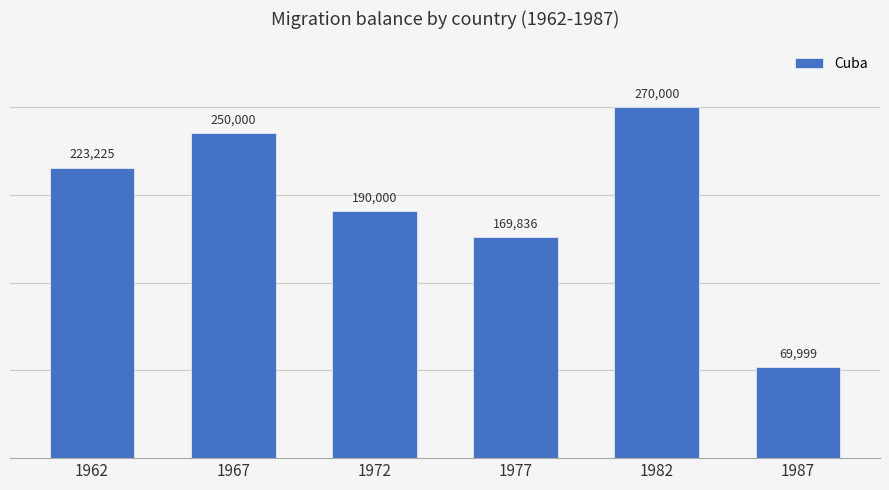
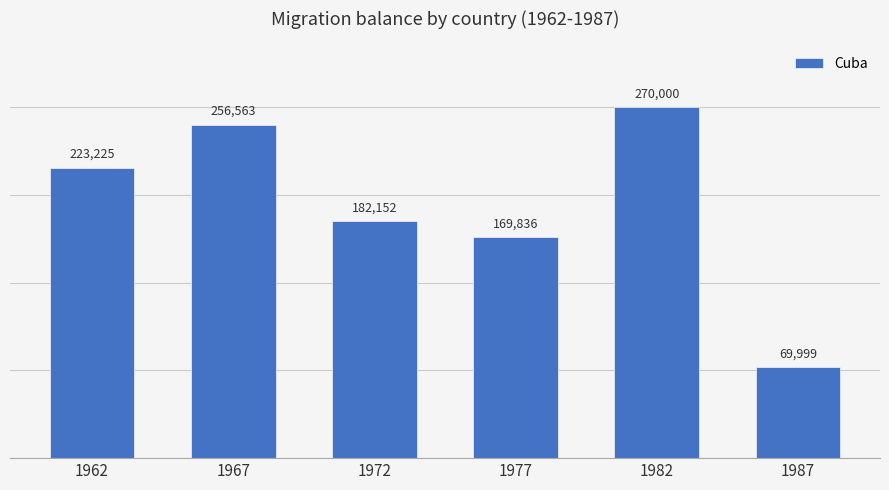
1967: 250,000 -> 256,563
1972: 190,000 -> 182,152
